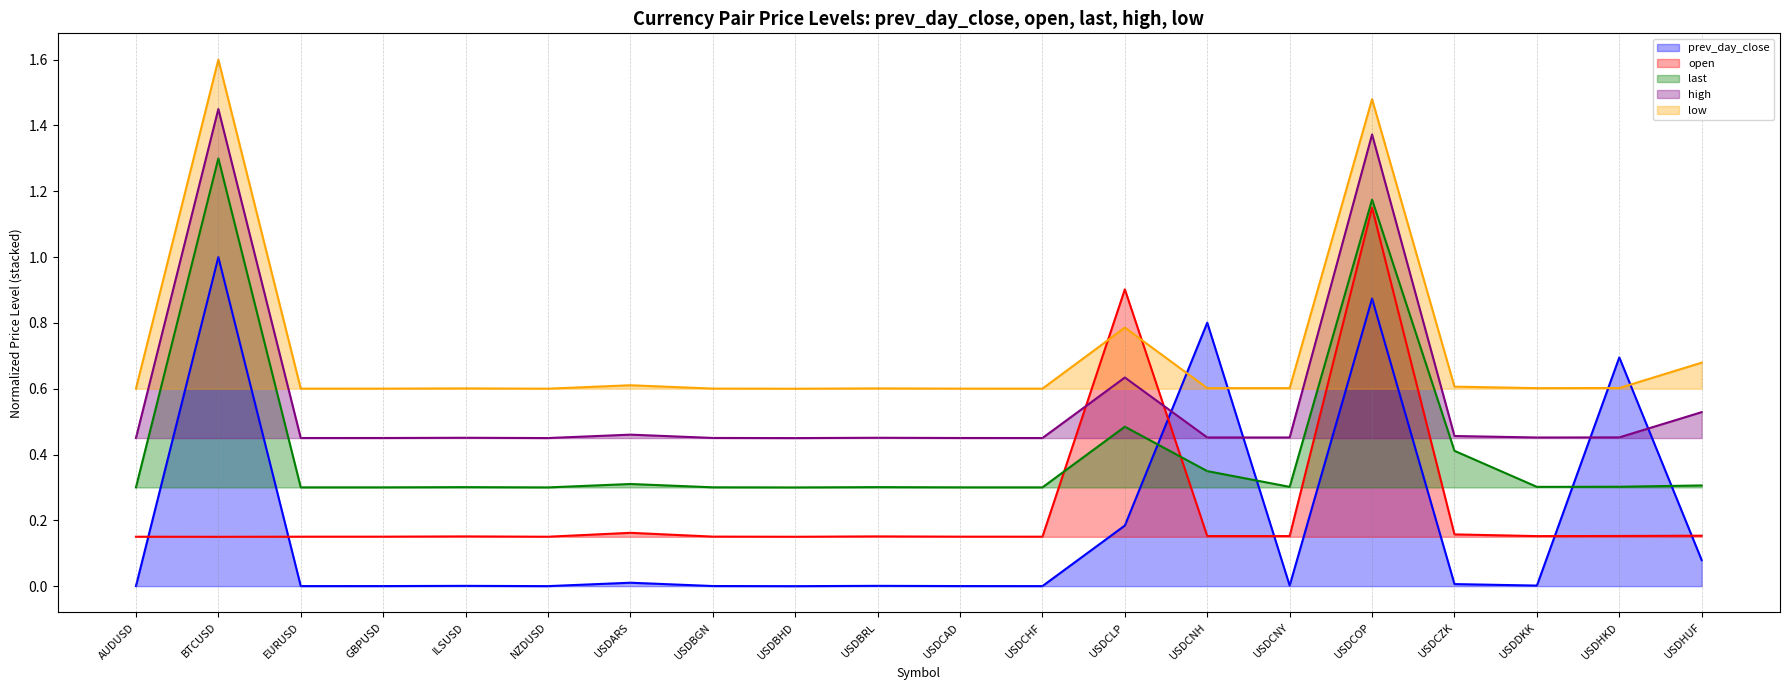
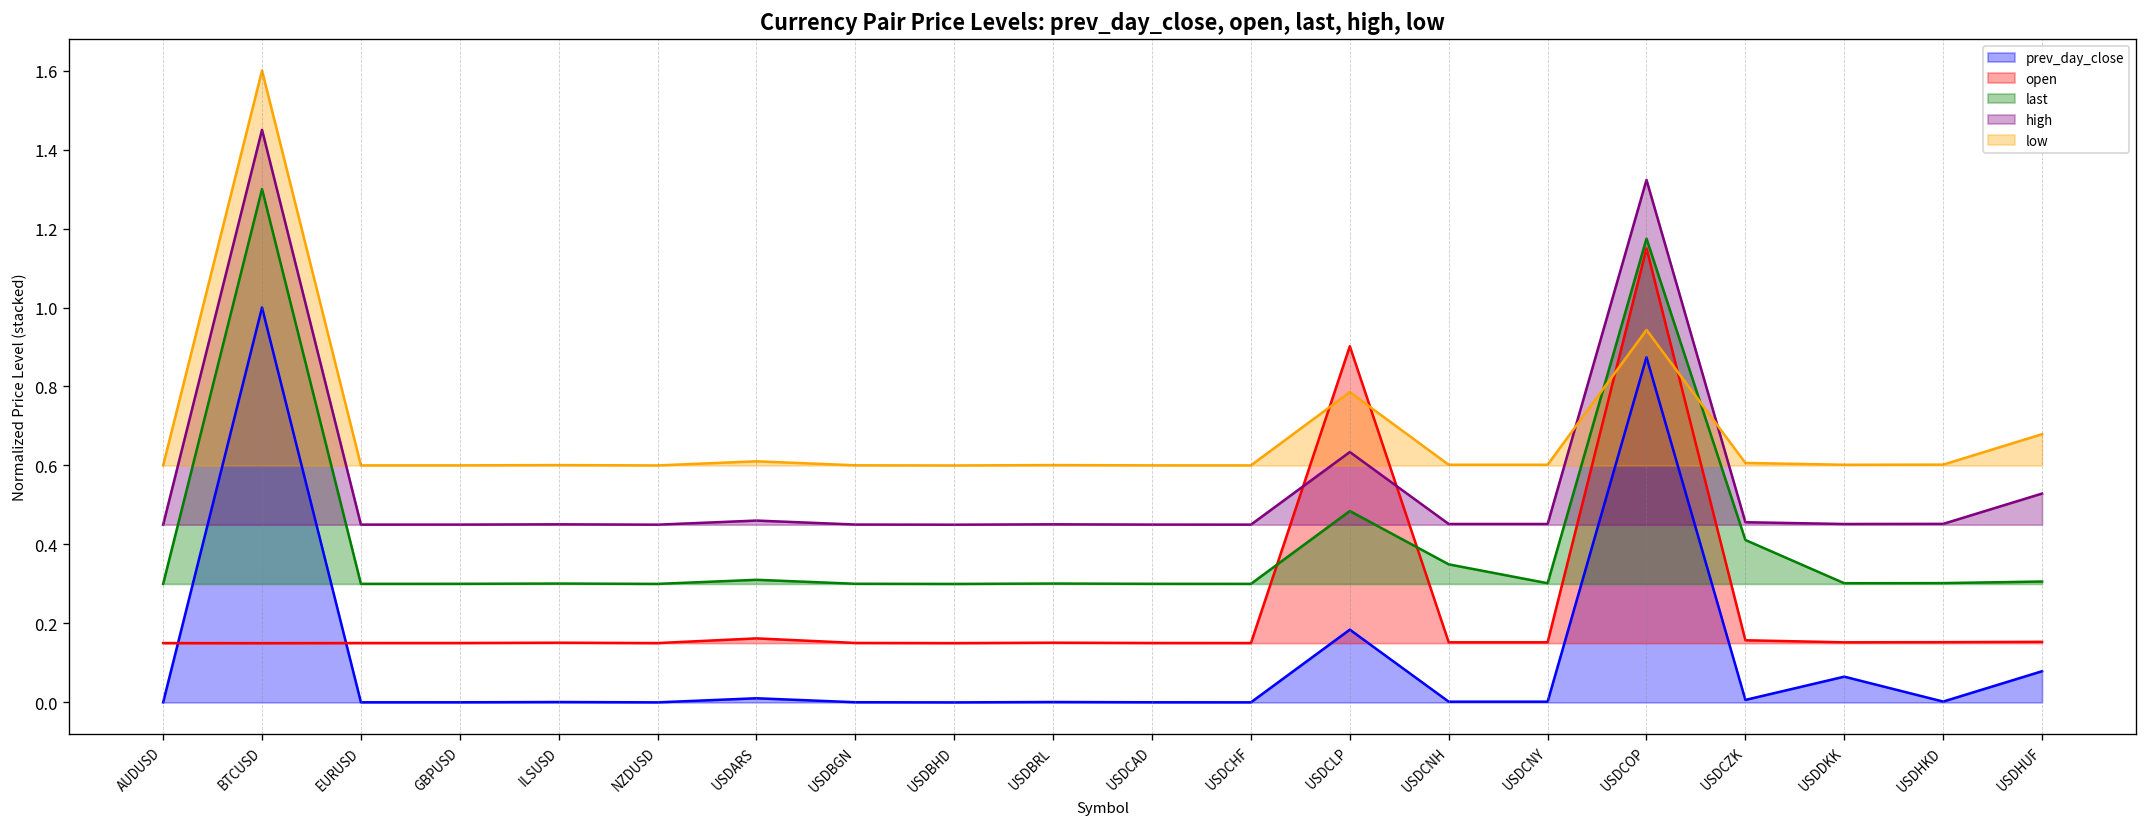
prev_day_close, USDCNH: 0.80 -> 0.00
high, USDCOP: 1.37 -> 1.32
low, USDCOP: 1.48 -> 0.94
prev_day_close, USDDKK: 0.00 -> 0.07
prev_day_close, USDHKD: 0.70 -> 0.00
